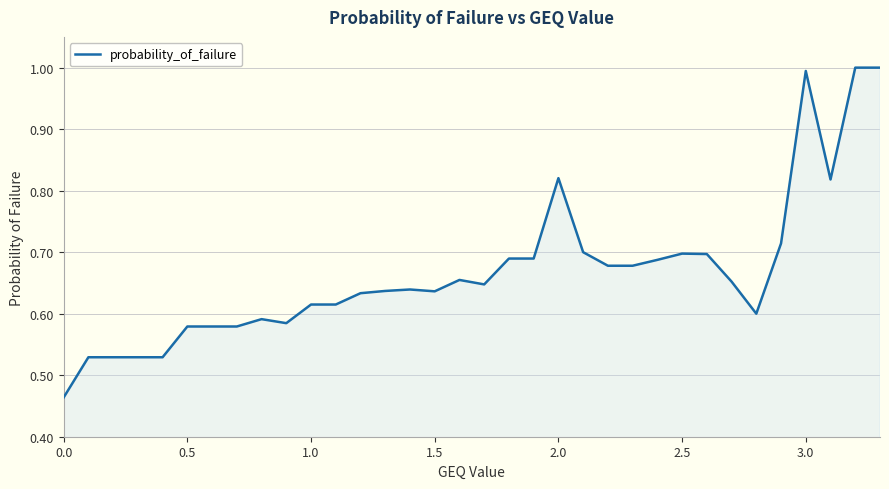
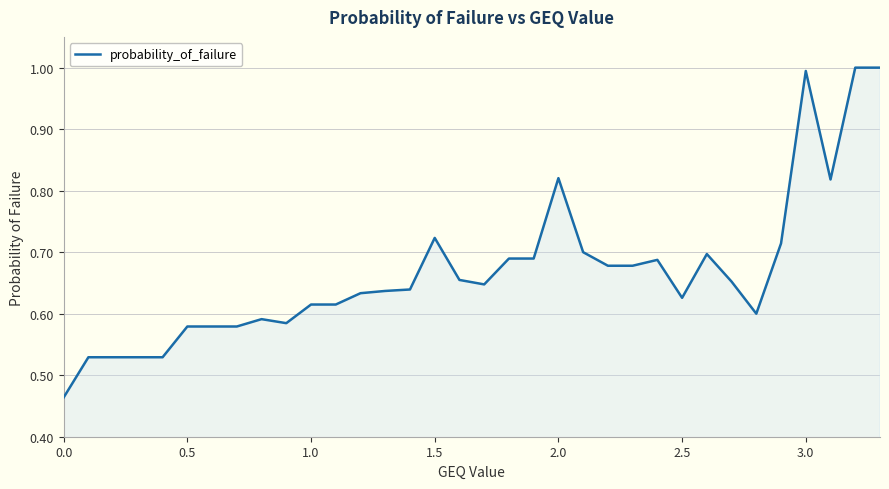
1.5: 0.64 -> 0.72
2.5: 0.70 -> 0.63
